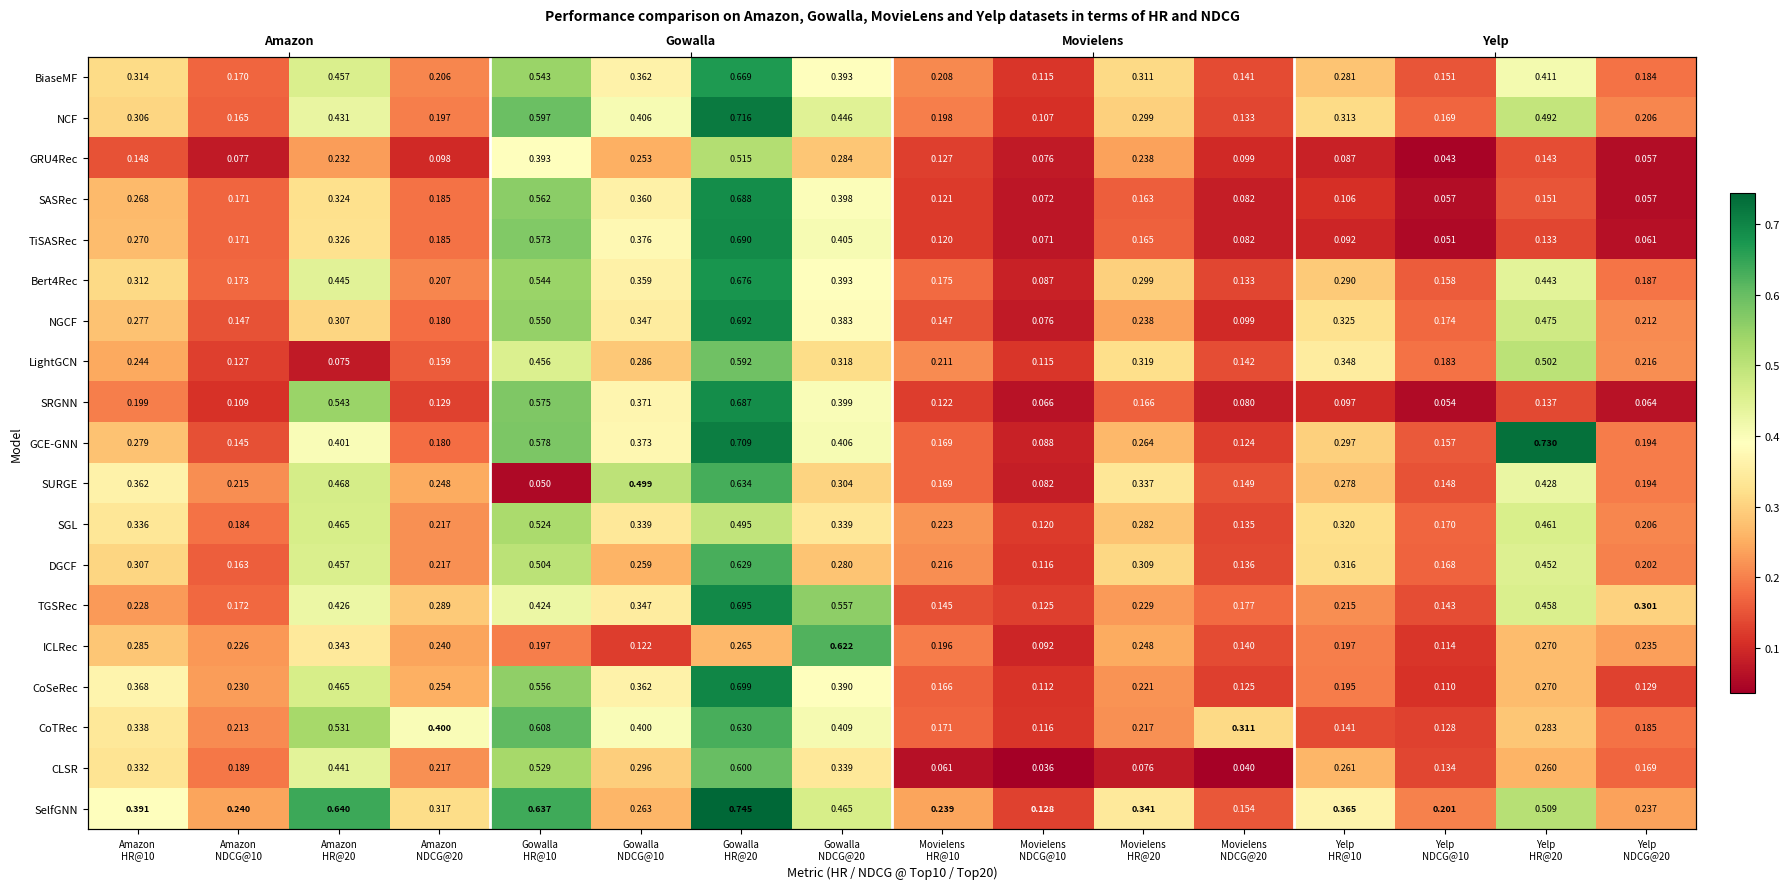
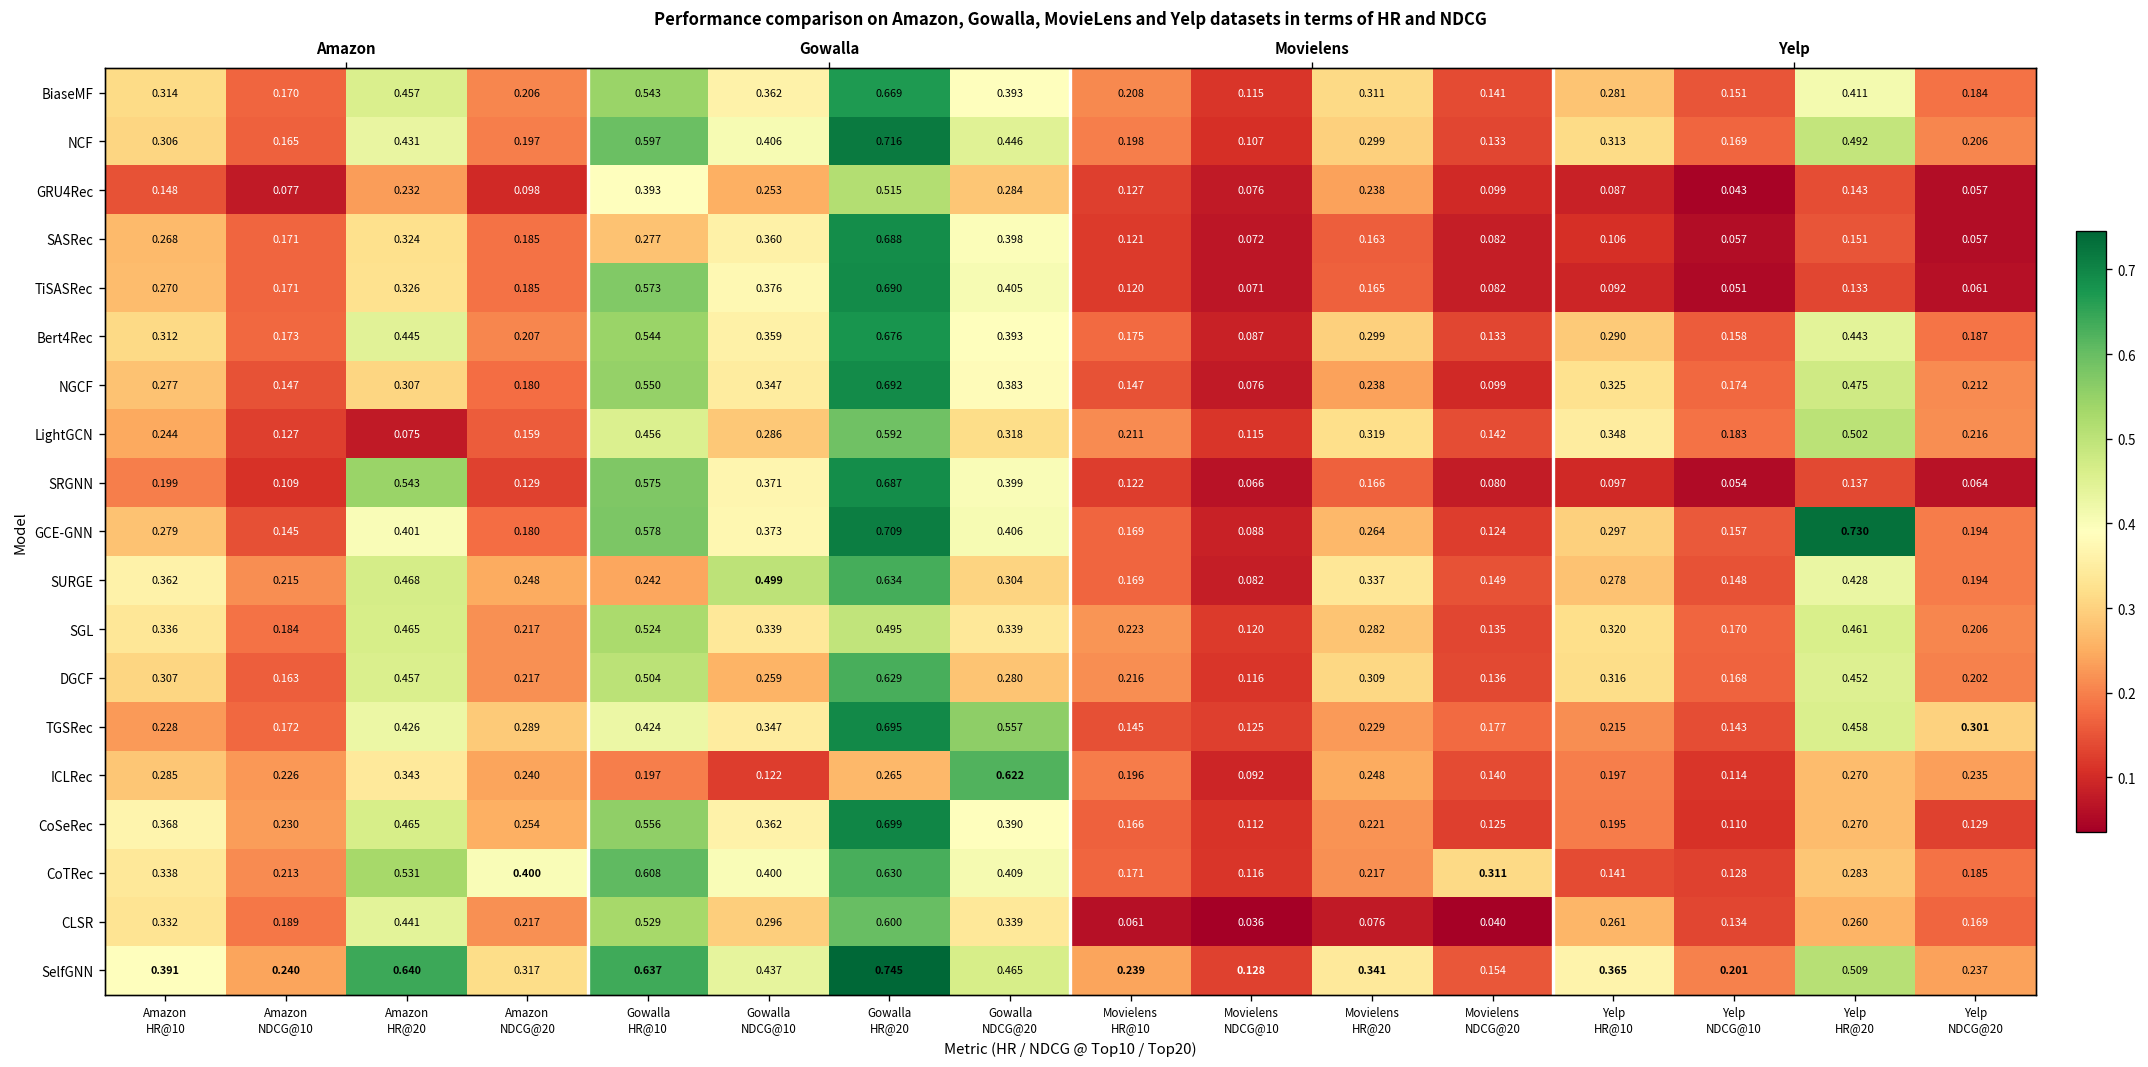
SASRec, Gowalla HR@10: 0.562 -> 0.277
SURGE, Gowalla HR@10: 0.050 -> 0.242
SelfGNN, Gowalla NDCG@10: 0.263 -> 0.437
